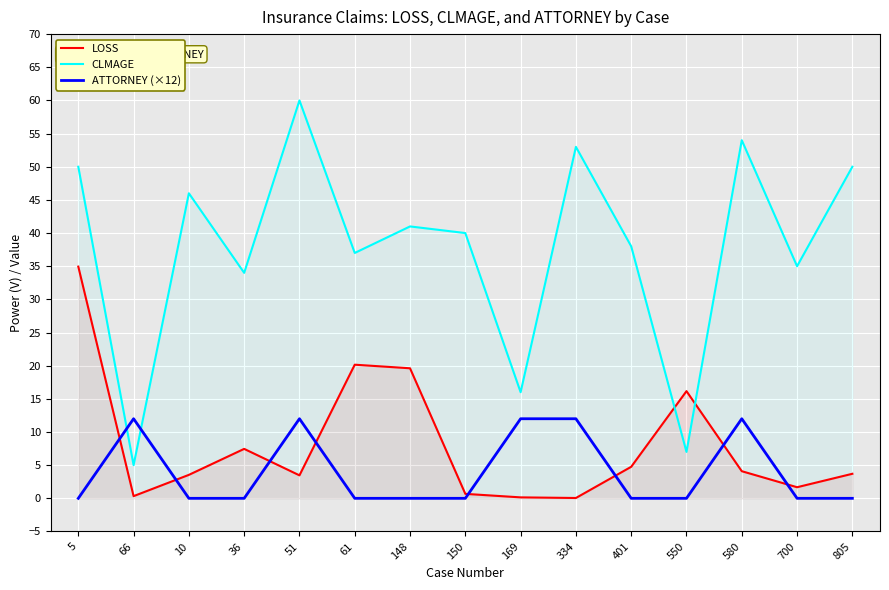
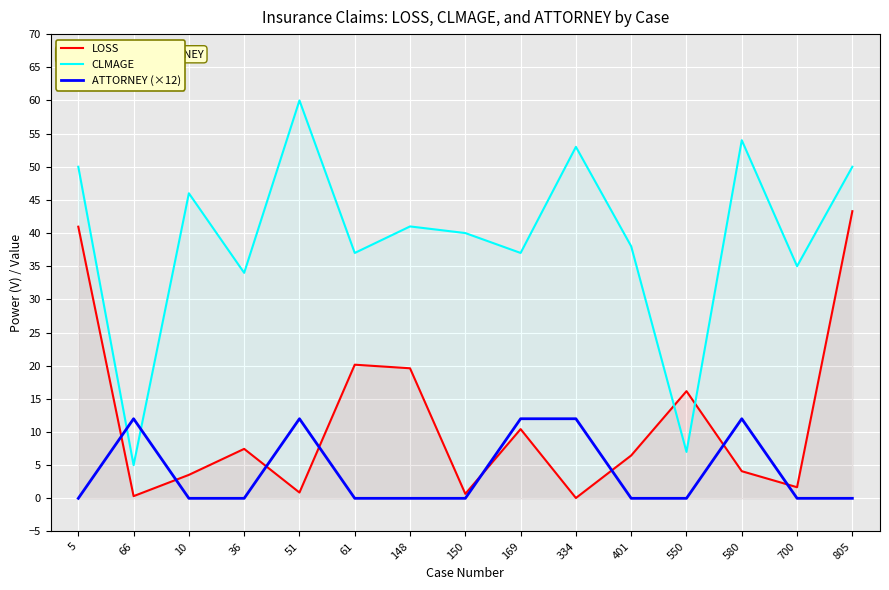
LOSS, 5: 35 -> 41
LOSS, 51: 3 -> 1
LOSS, 169: 0 -> 10
CLMAGE, 169: 16 -> 37
LOSS, 401: 5 -> 6
LOSS, 805: 4 -> 43
